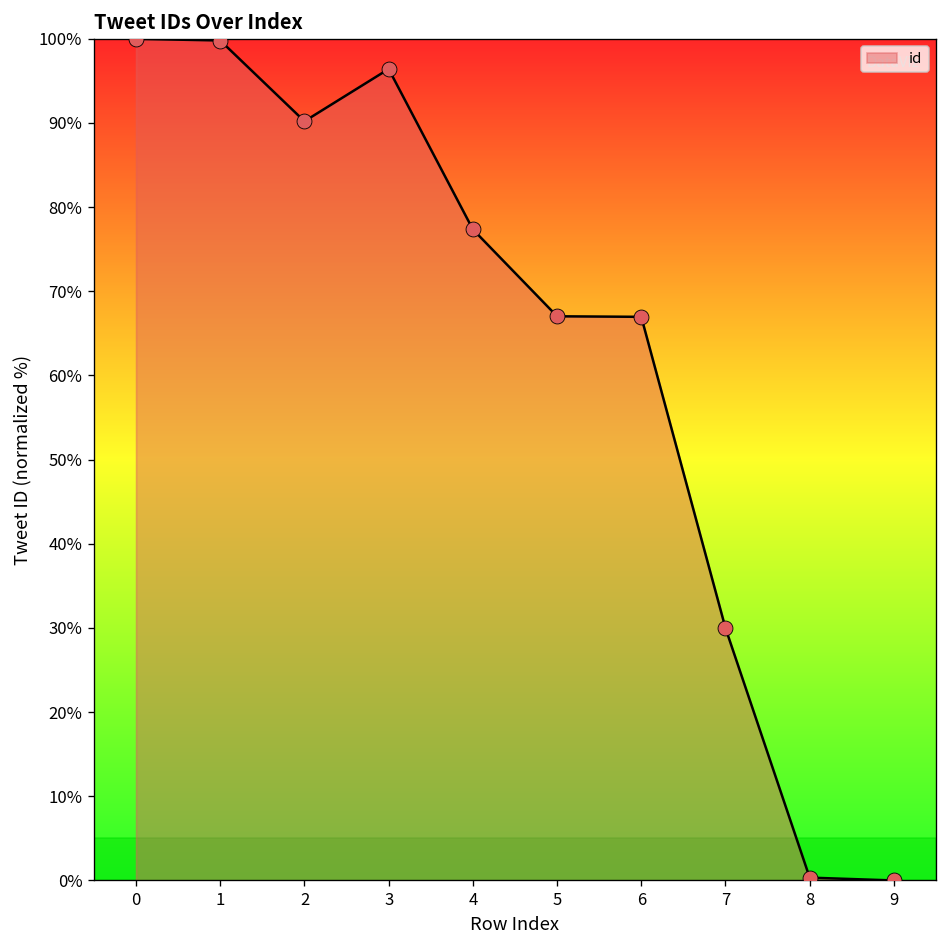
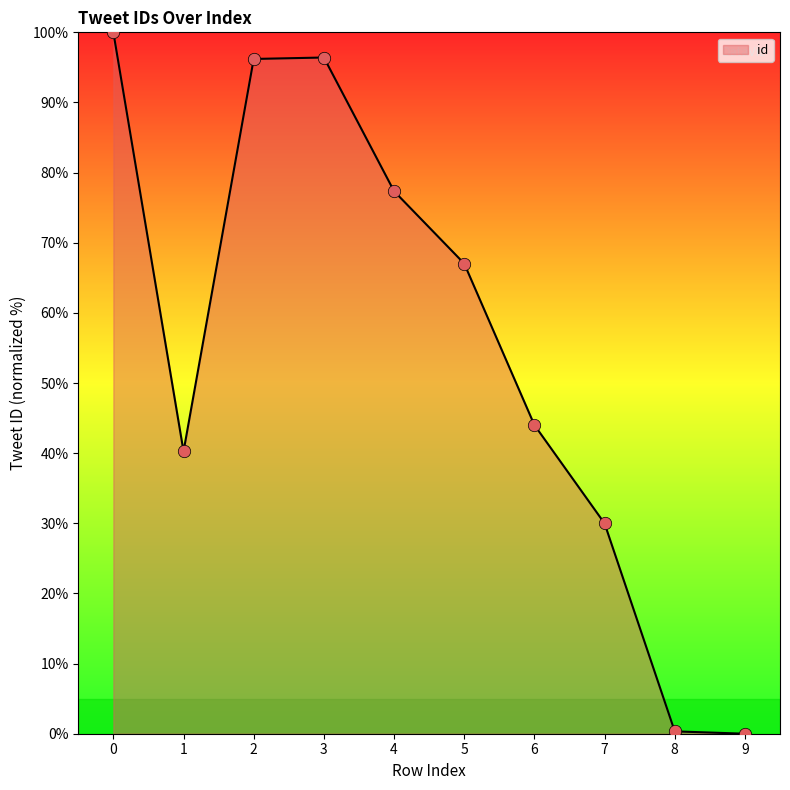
1: 100% -> 40%
2: 90% -> 96%
6: 67% -> 44%
